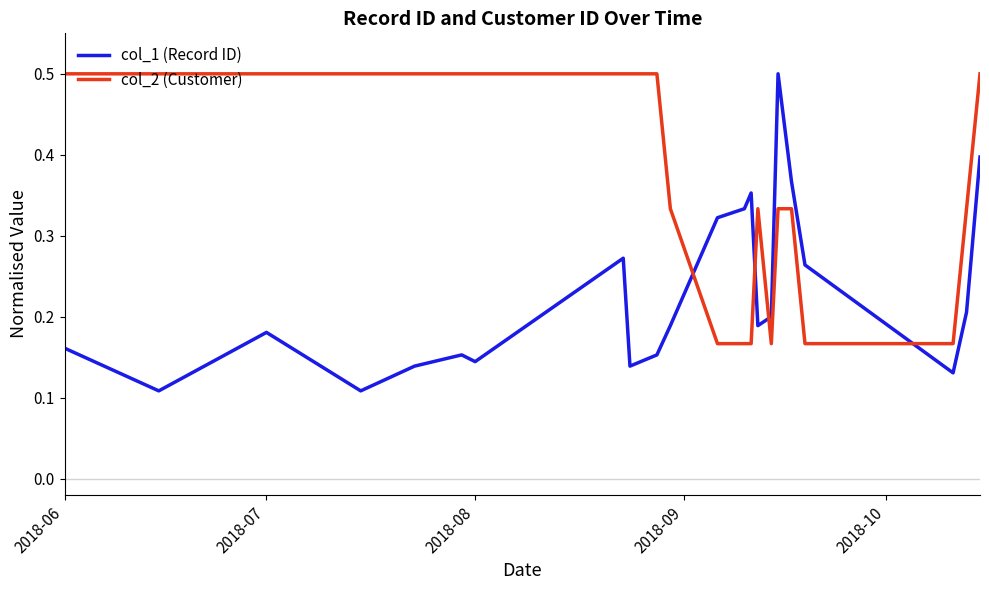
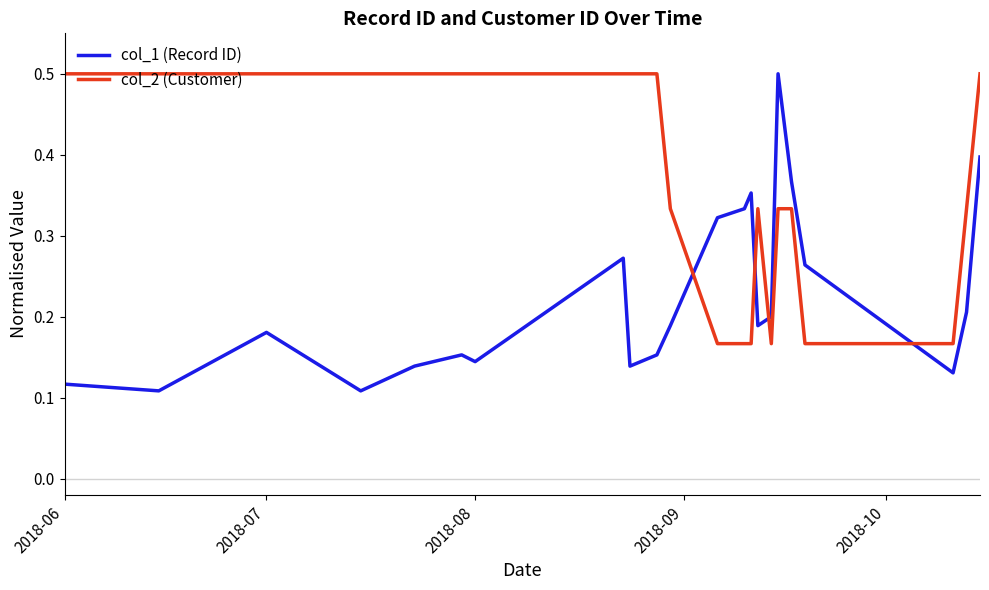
col_1 (Record ID), 2018-06: 0.16 -> 0.12
